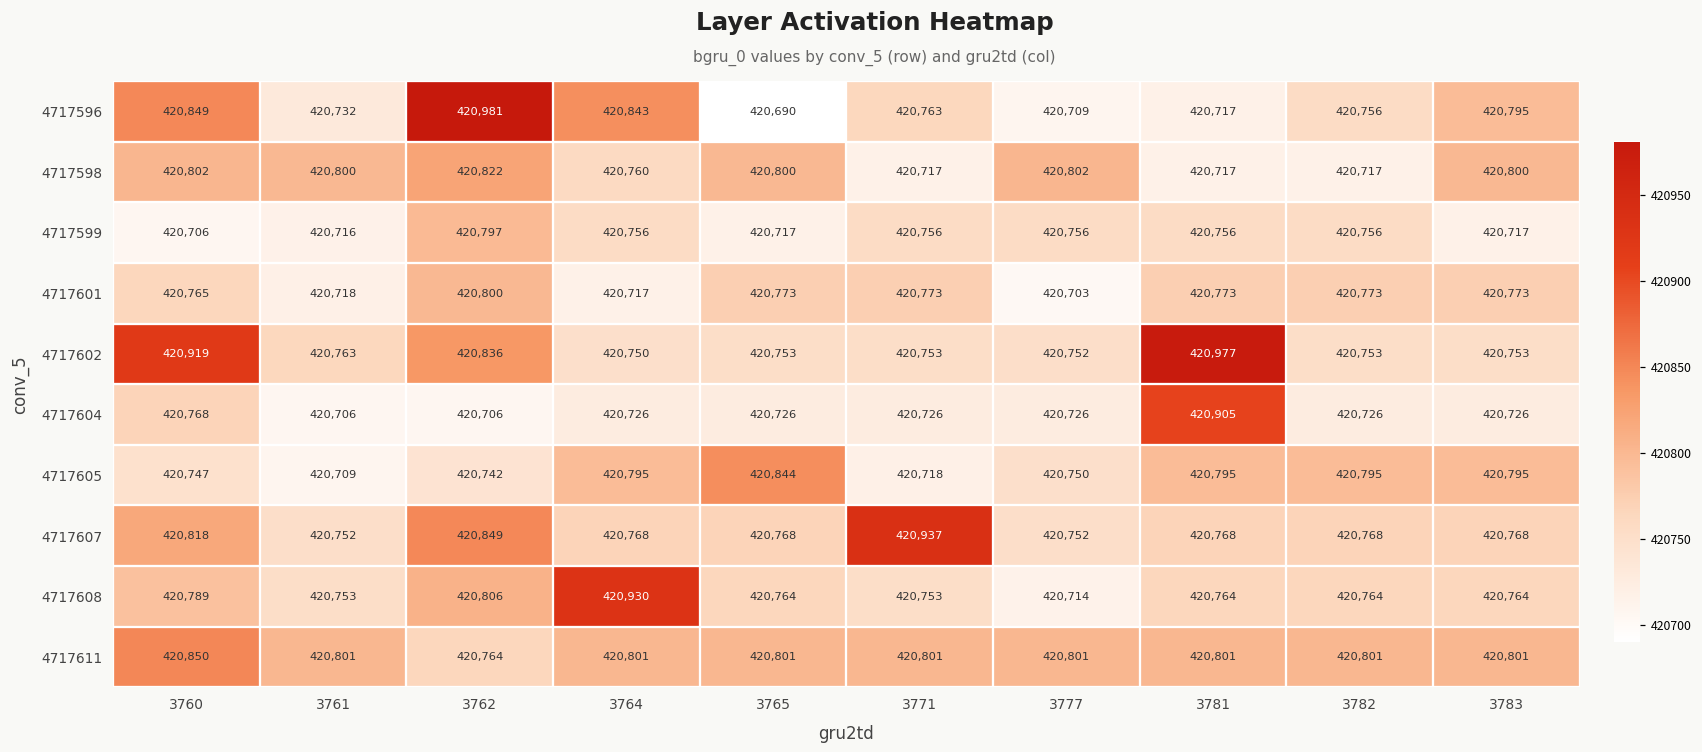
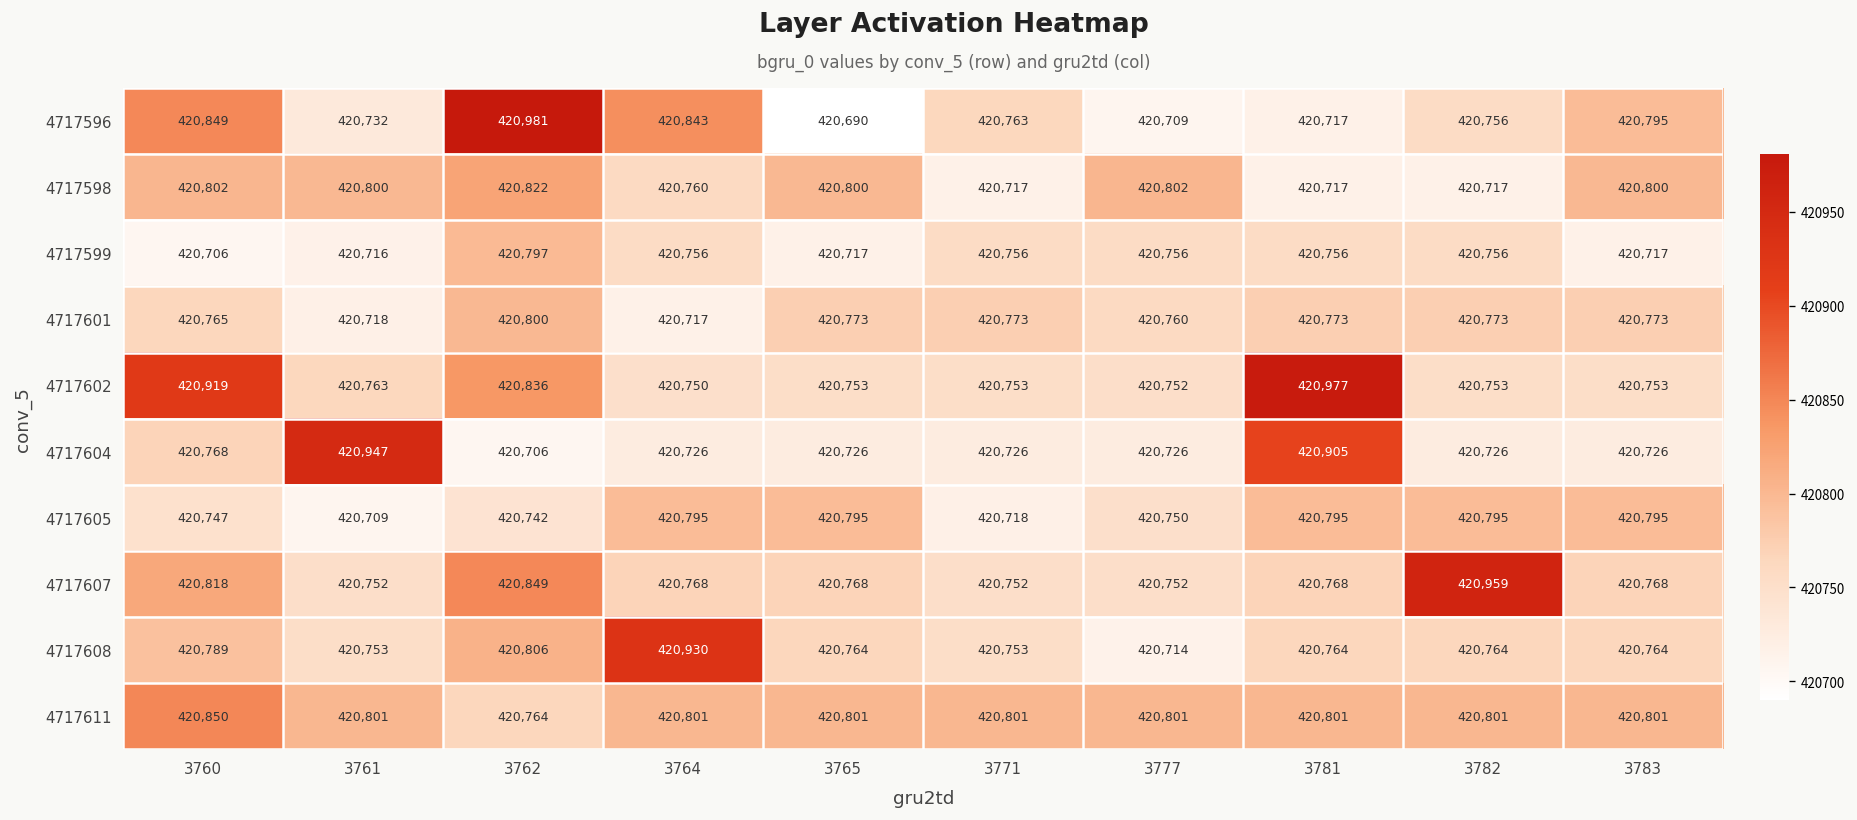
4717601, 3777: 420,703 -> 420,760
4717604, 3761: 420,706 -> 420,947
4717605, 3765: 420,844 -> 420,795
4717607, 3771: 420,937 -> 420,752
4717607, 3782: 420,768 -> 420,959
